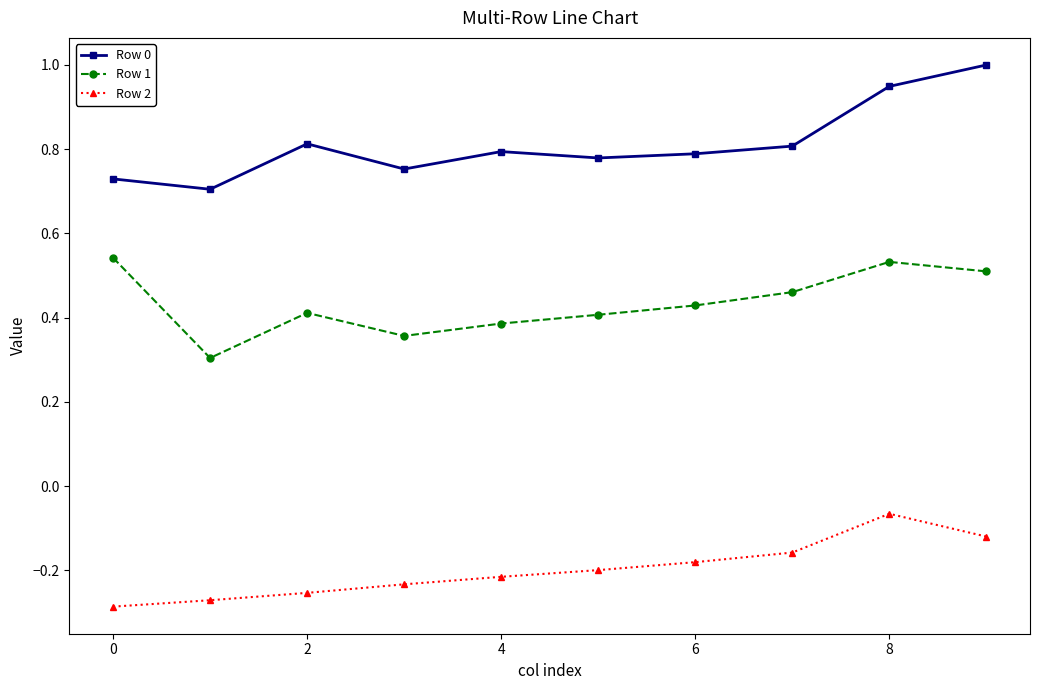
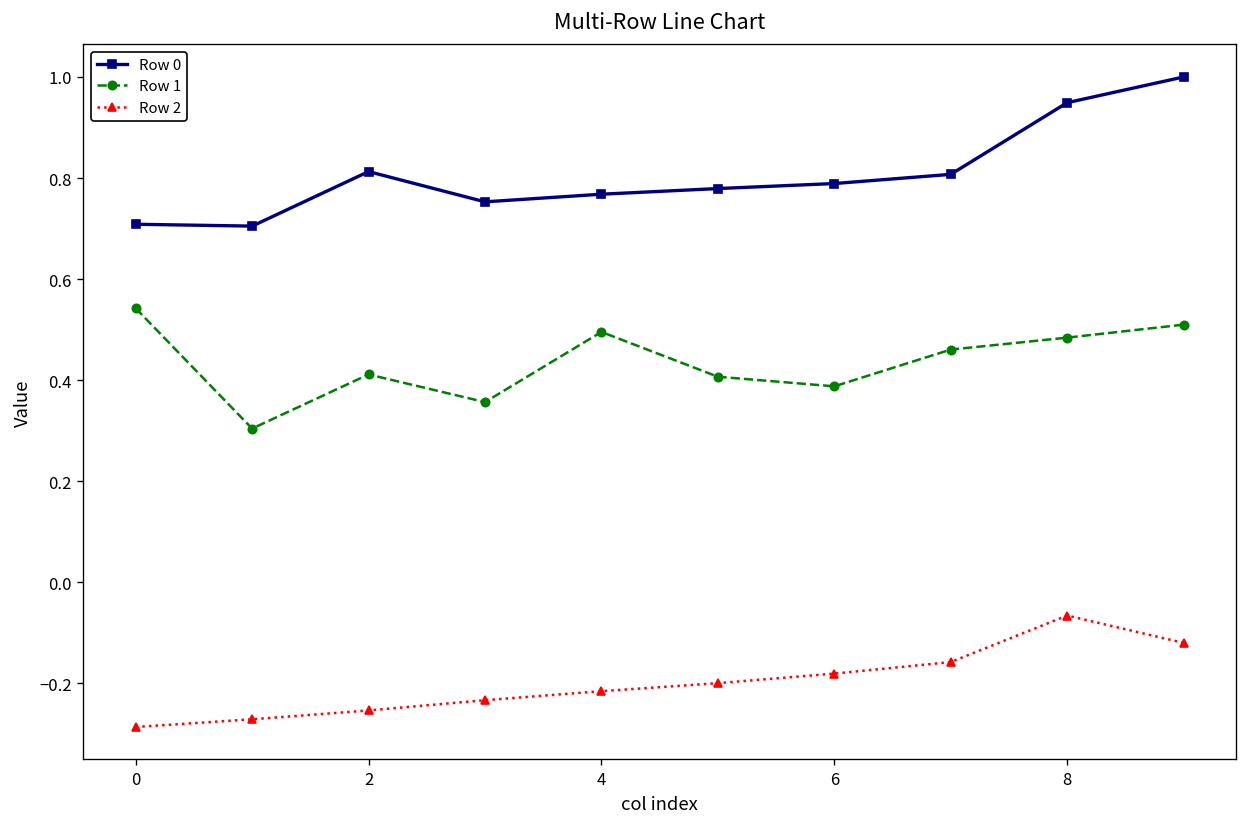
Row 0, 0: 0.73 -> 0.71
Row 0, 4: 0.79 -> 0.77
Row 1, 4: 0.39 -> 0.50
Row 1, 6: 0.43 -> 0.39
Row 1, 8: 0.53 -> 0.48
